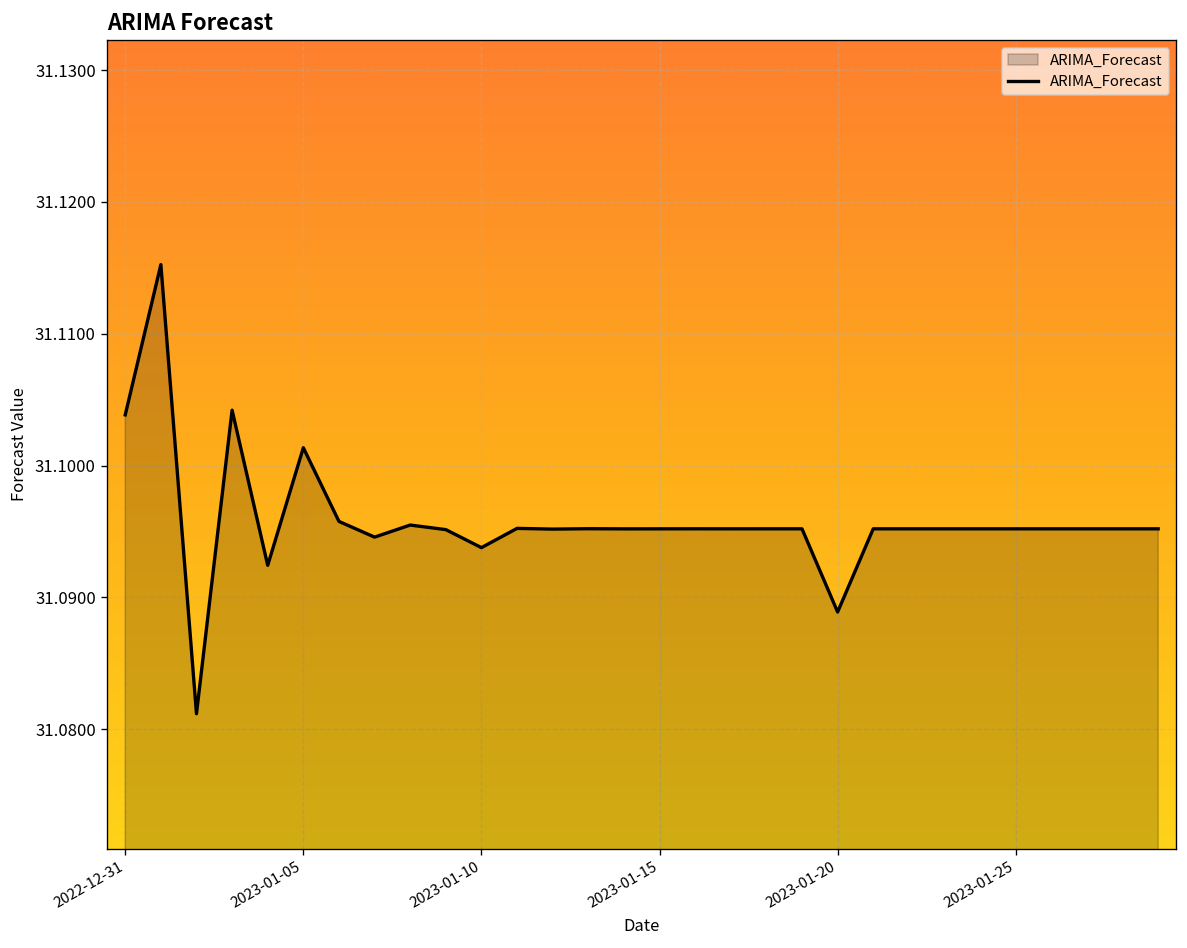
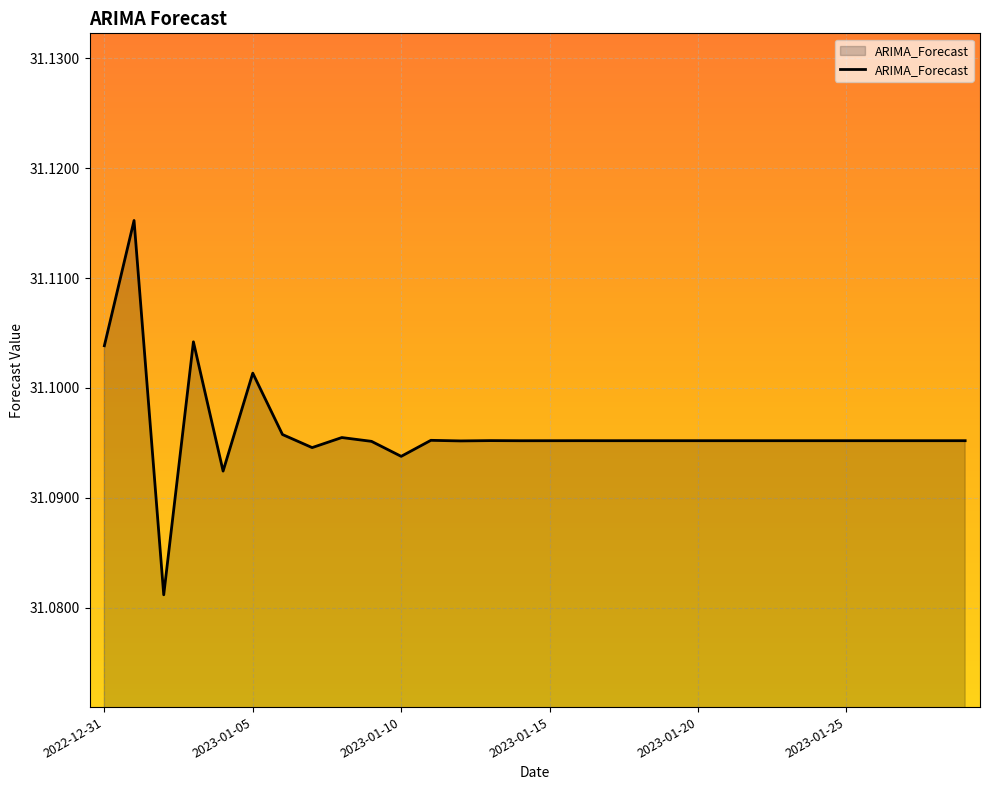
2023-01-20: 31.0889 -> 31.0952
